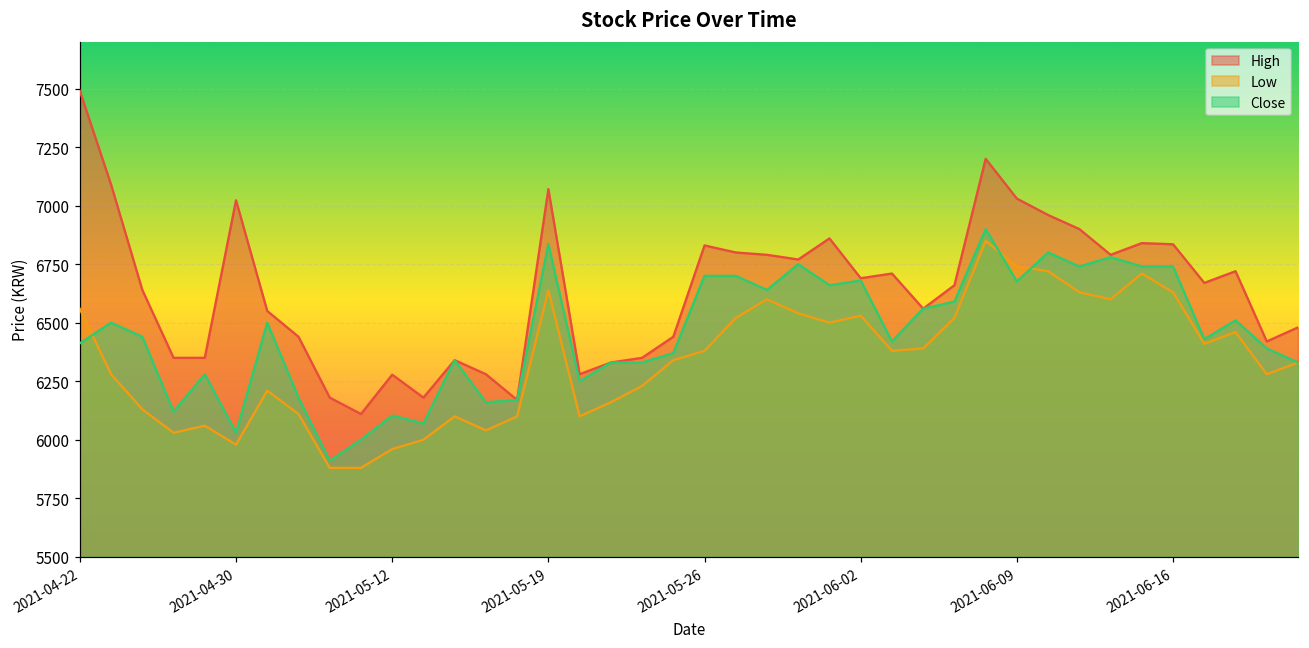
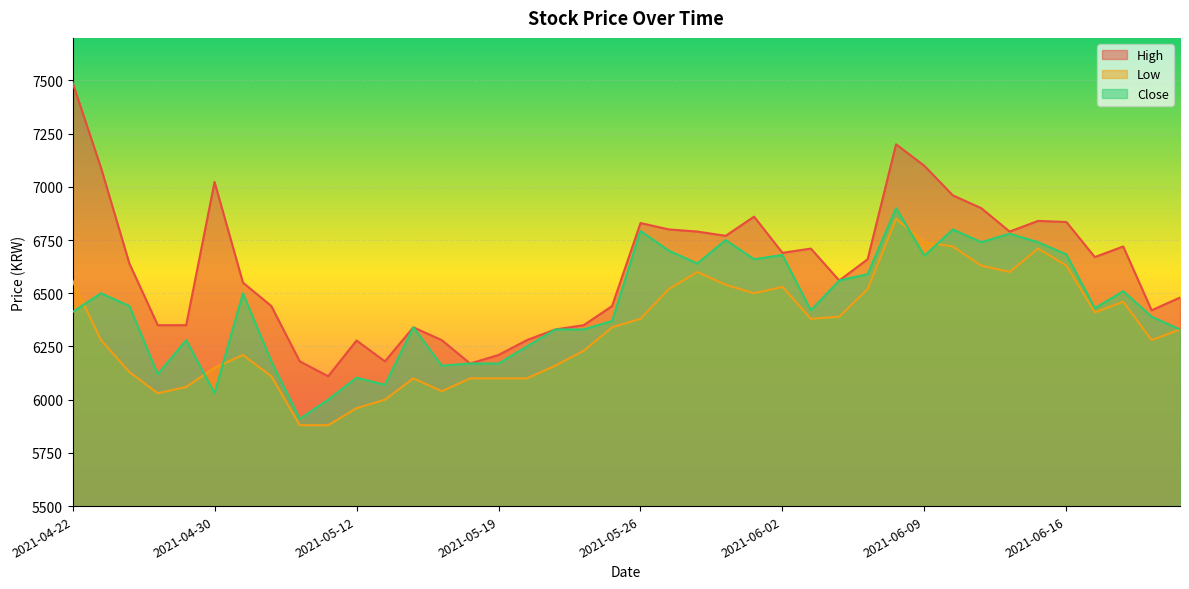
Low, 2021-04-30: 5980 -> 6150
High, 2021-05-19: 7070 -> 6210
Low, 2021-05-19: 6640 -> 6100
Close, 2021-05-19: 6840 -> 6170
Close, 2021-05-26: 6700 -> 6790
High, 2021-06-09: 7030 -> 7100
Close, 2021-06-16: 6740 -> 6680
